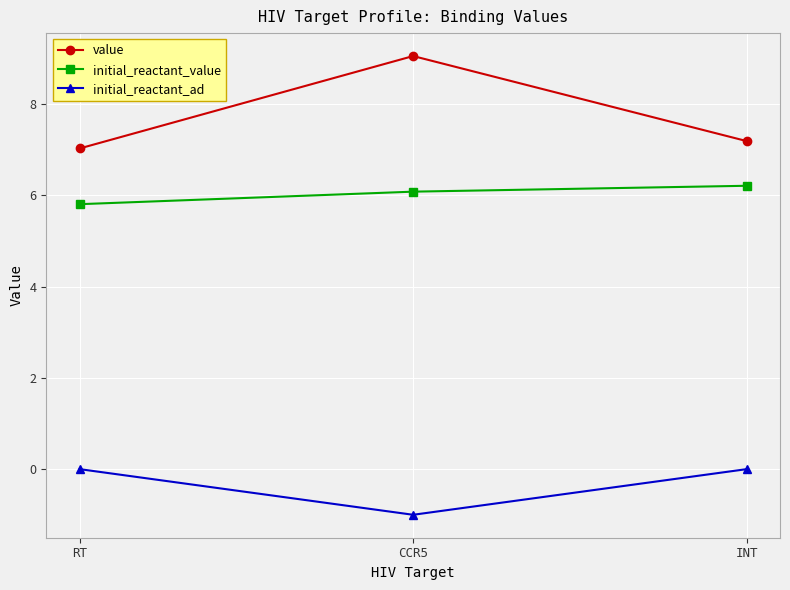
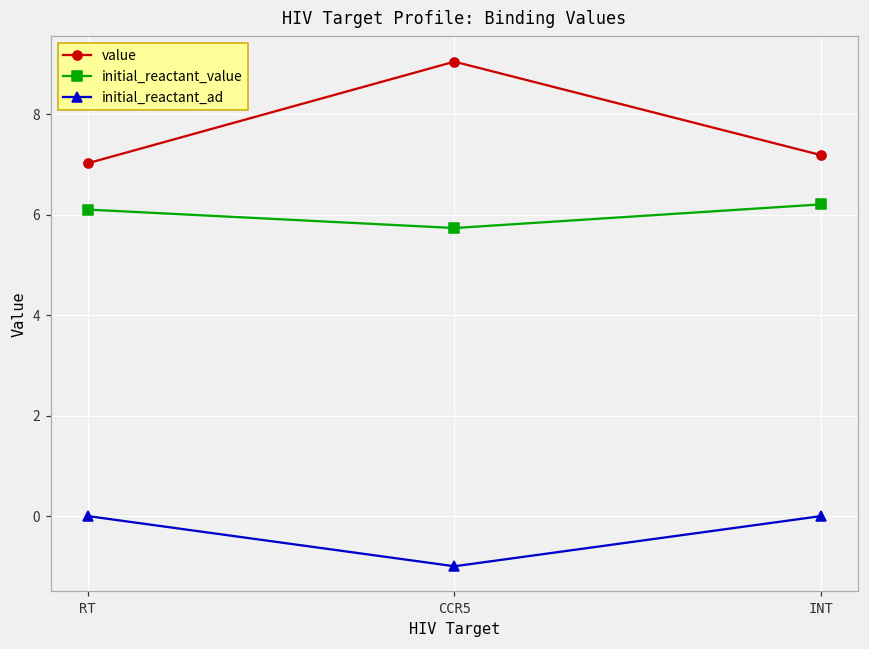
initial_reactant_value, RT: 5.8 -> 6.1
initial_reactant_value, CCR5: 6.1 -> 5.7
